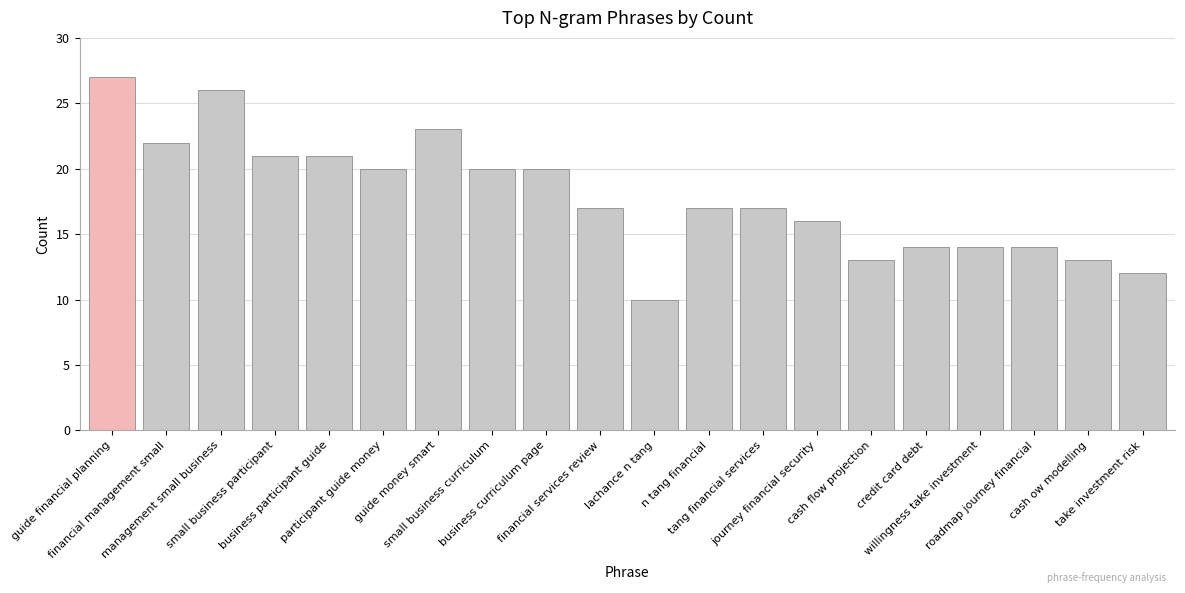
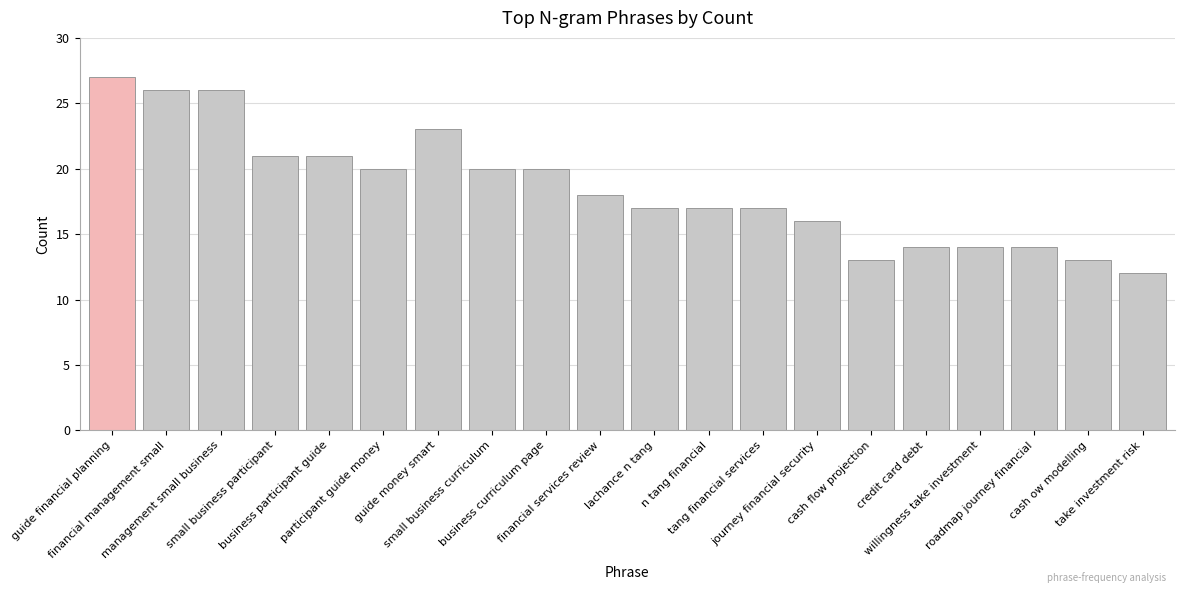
financial management small: 22 -> 26
financial services review: 17 -> 18
lachance n tang: 10 -> 17
